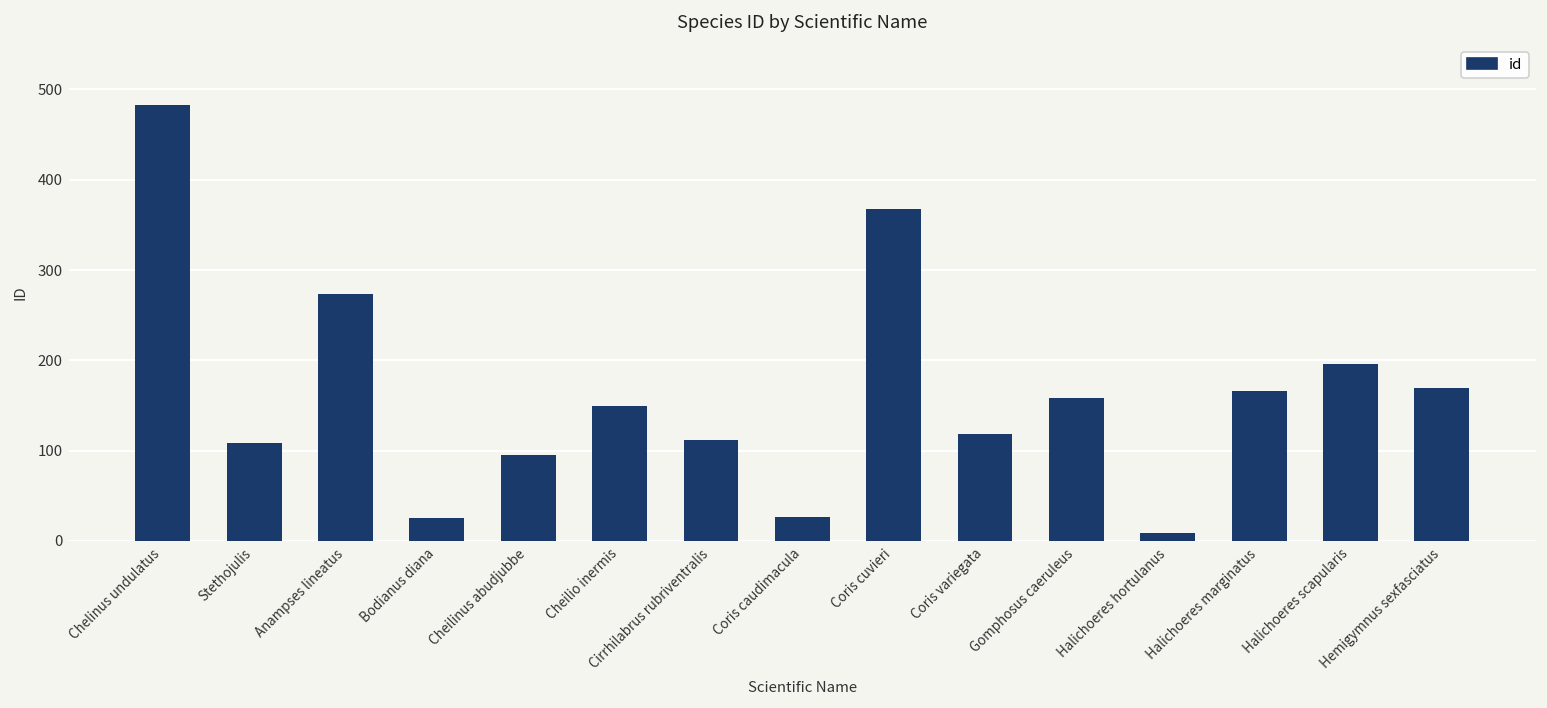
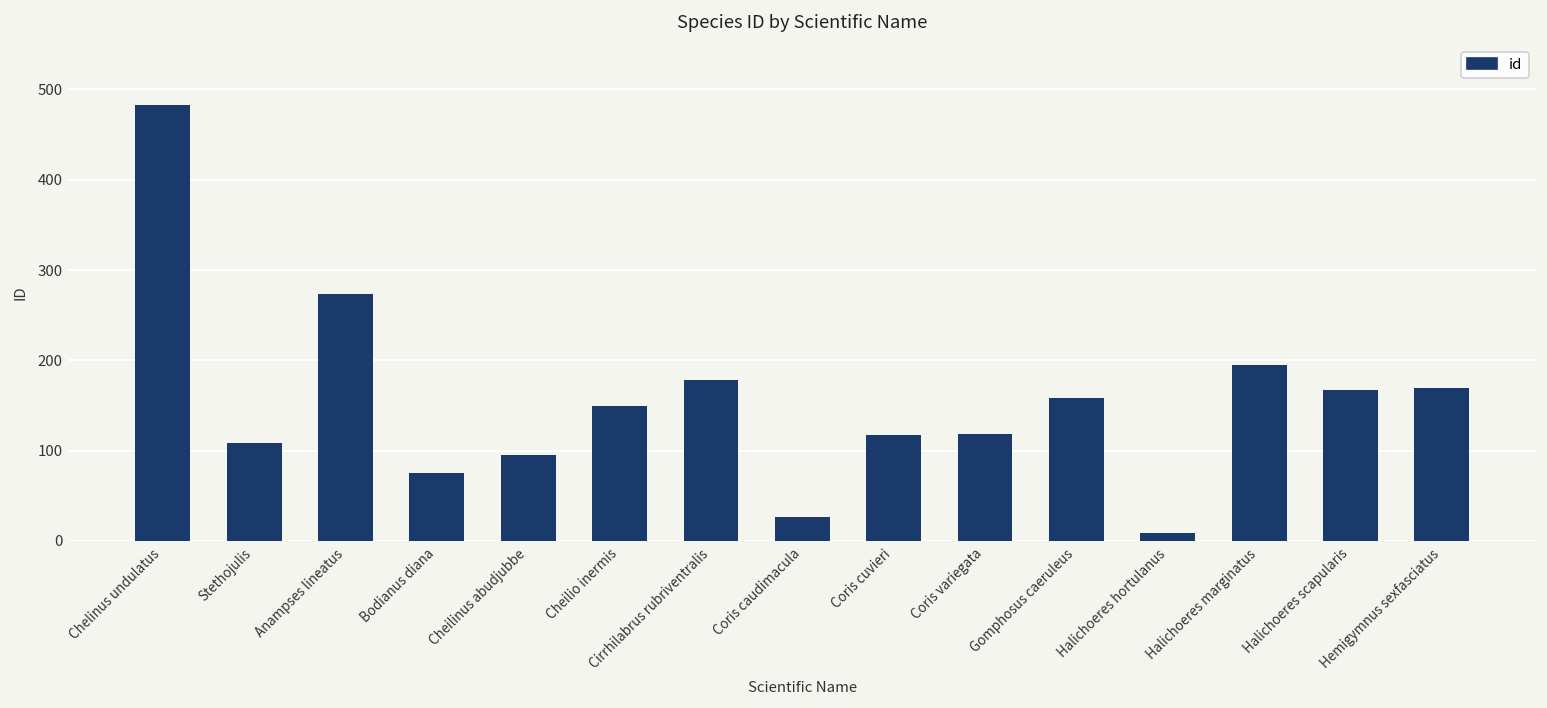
Bodianus diana: 30 -> 80
Cirrhilabrus rubriventralis: 110 -> 180
Coris cuvieri: 370 -> 120
Halichoeres marginatus: 170 -> 200
Halichoeres scapularis: 200 -> 170
